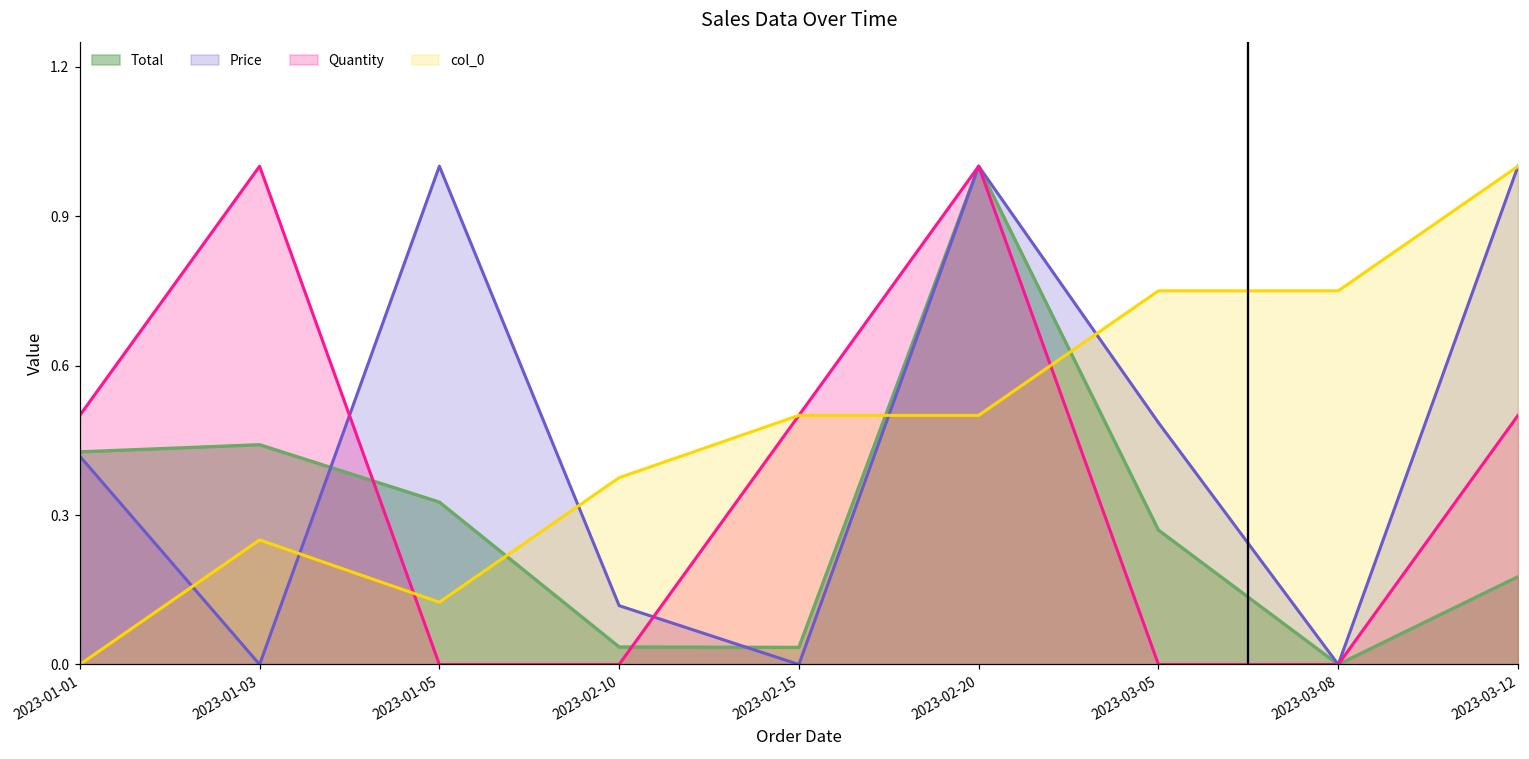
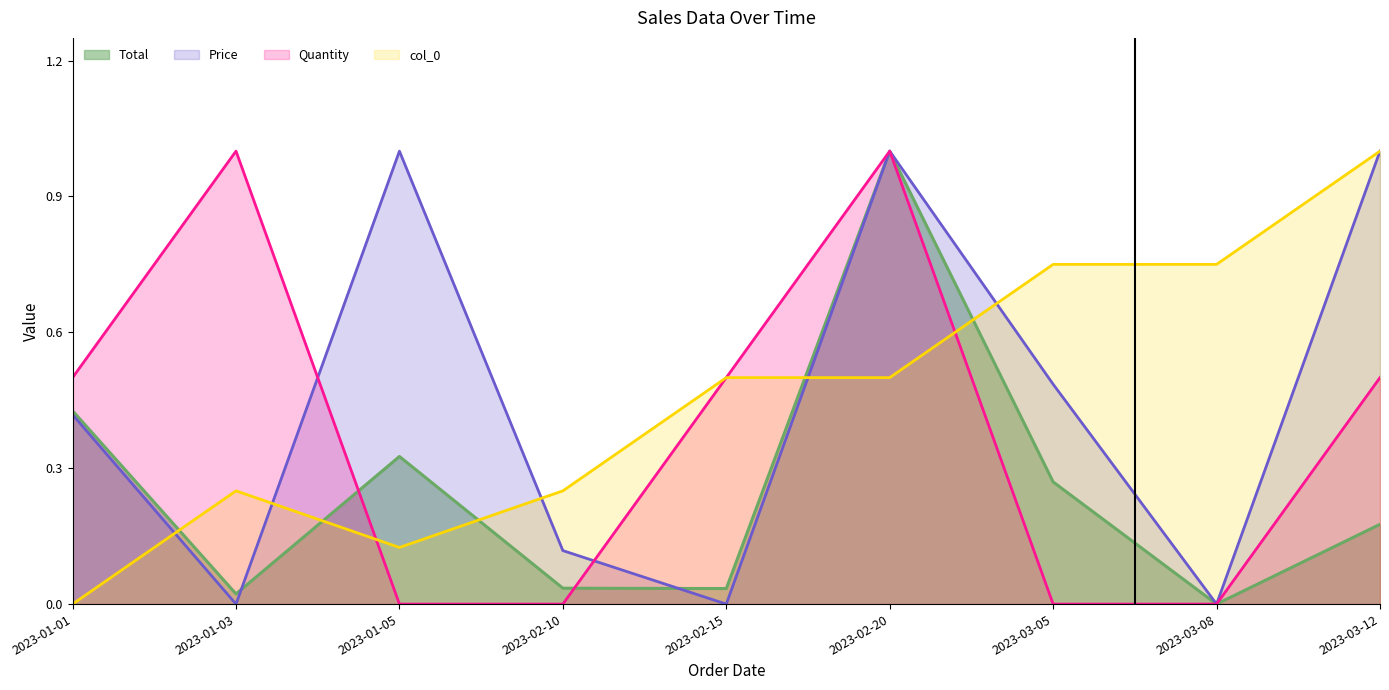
Total, 2023-01-03: 0.44 -> 0.02
col_0, 2023-02-10: 0.38 -> 0.25
